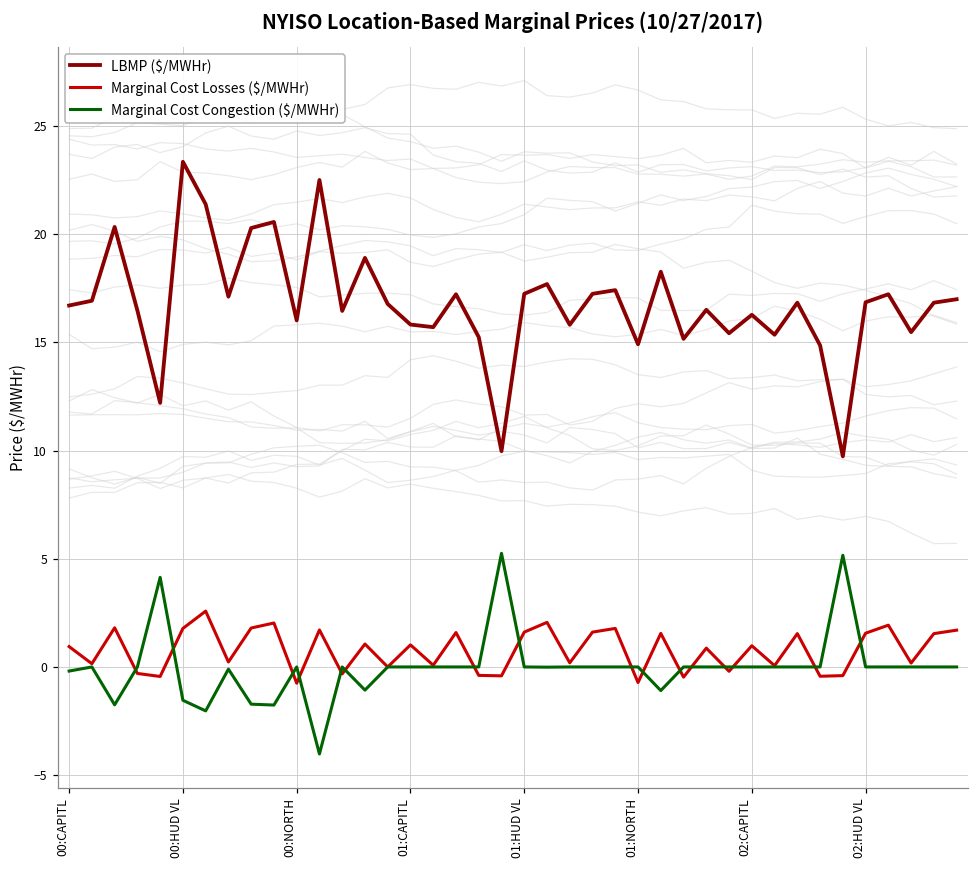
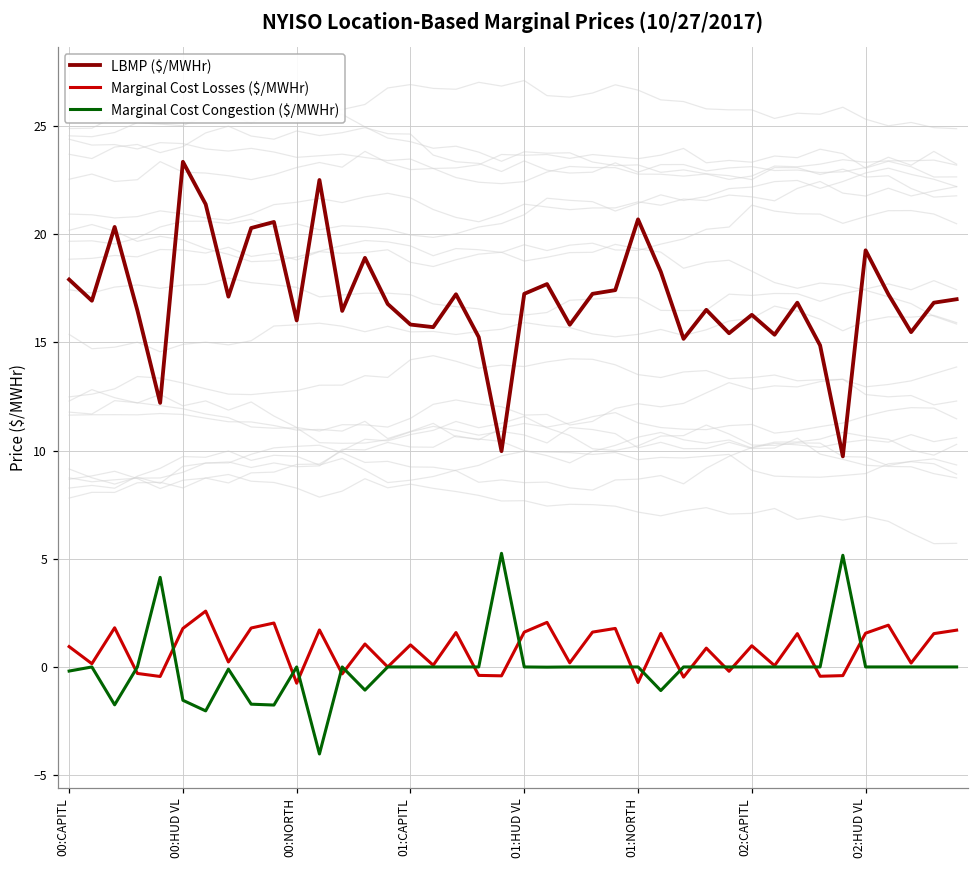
LBMP ($/MWHr), 00:CAPITL: 16.7 -> 17.9
LBMP ($/MWHr), 01:NORTH: 14.9 -> 20.7
LBMP ($/MWHr), 02:HUD VL: 16.9 -> 19.3
